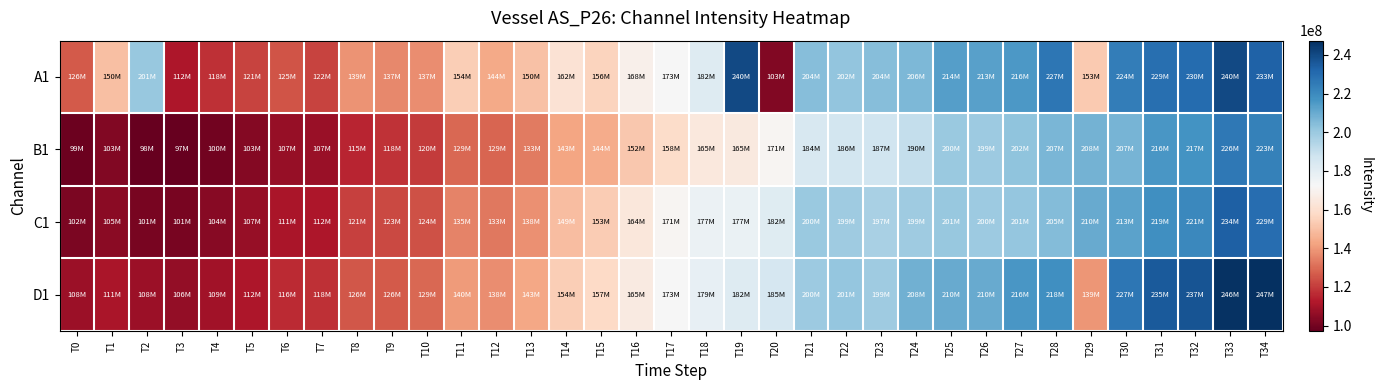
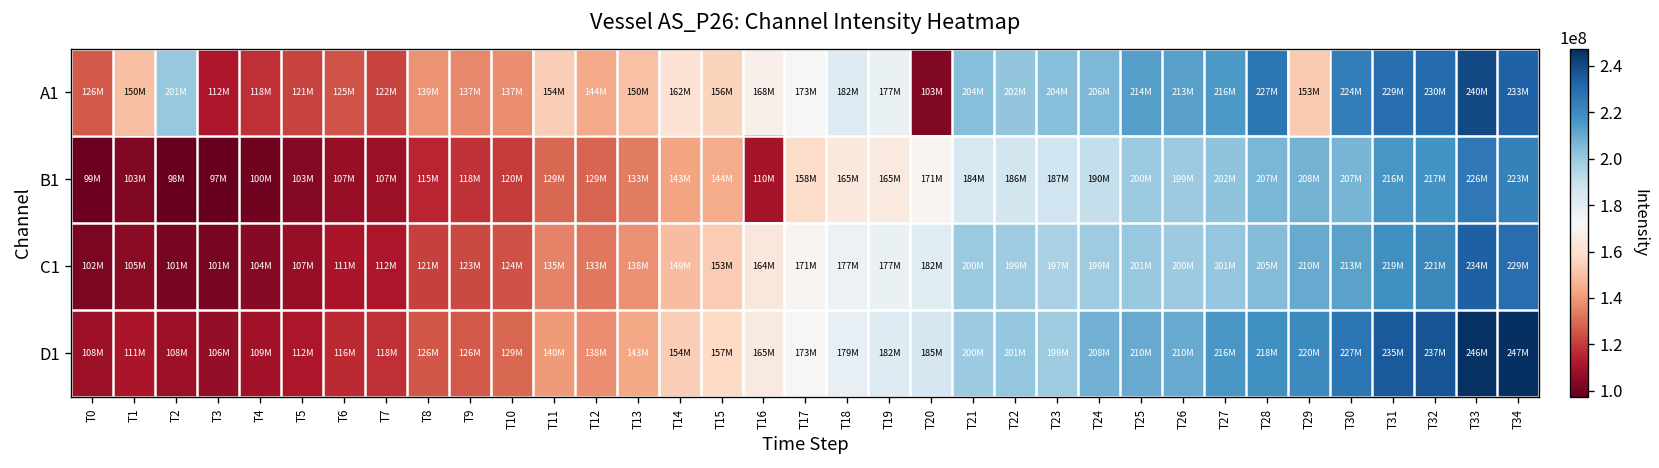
A1, T19: 240M -> 177M
B1, T16: 152M -> 110M
D1, T29: 139M -> 220M
